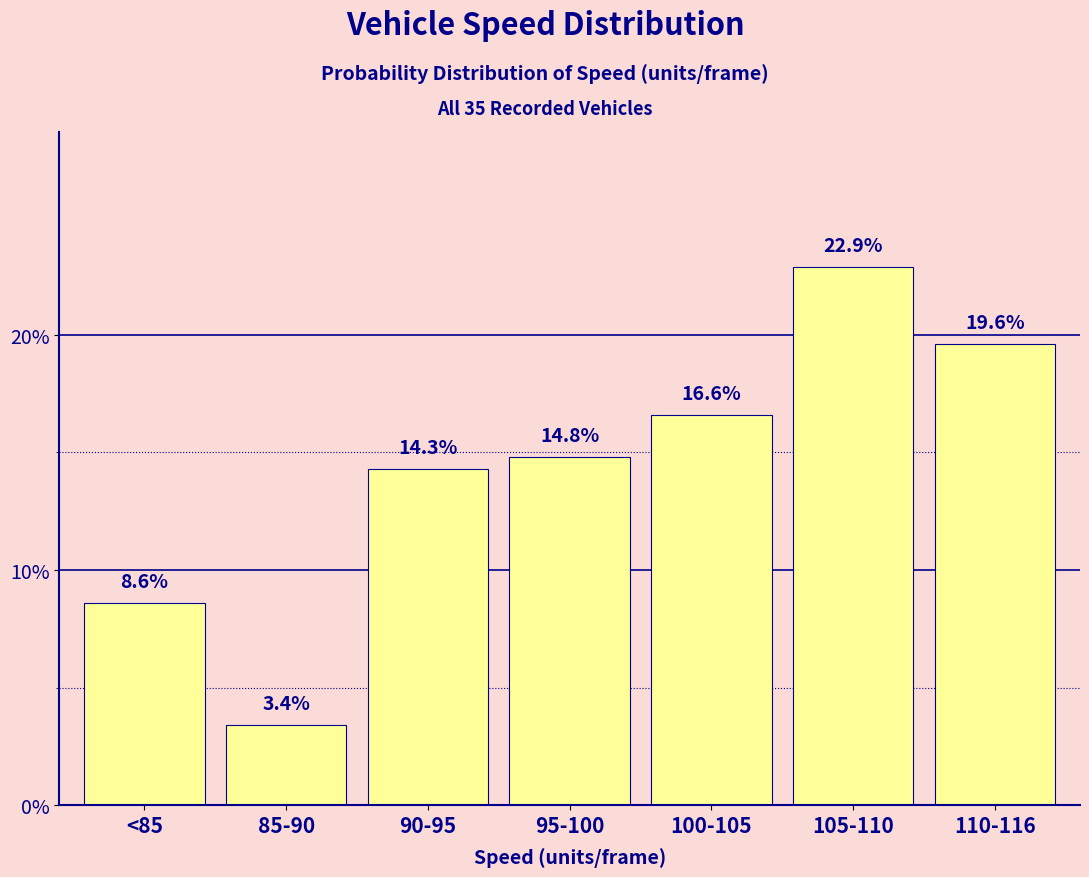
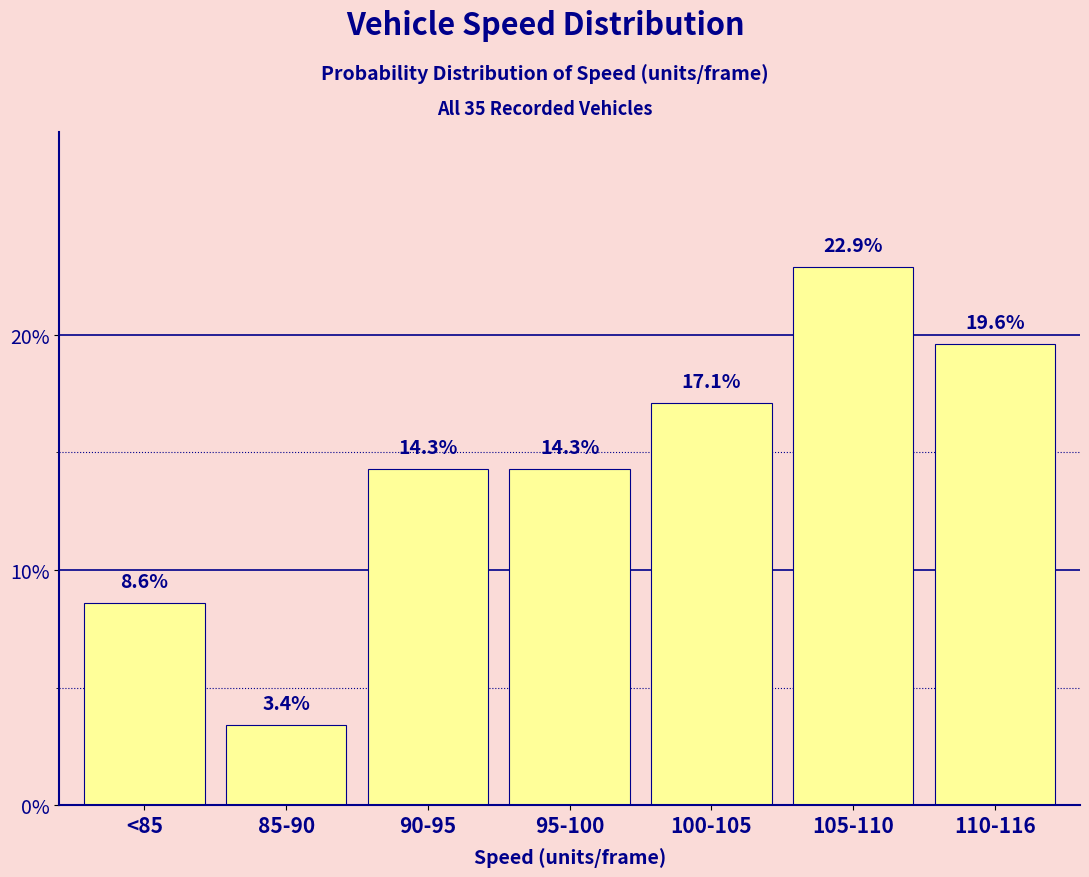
95-100: 14.8% -> 14.3%
100-105: 16.6% -> 17.1%
